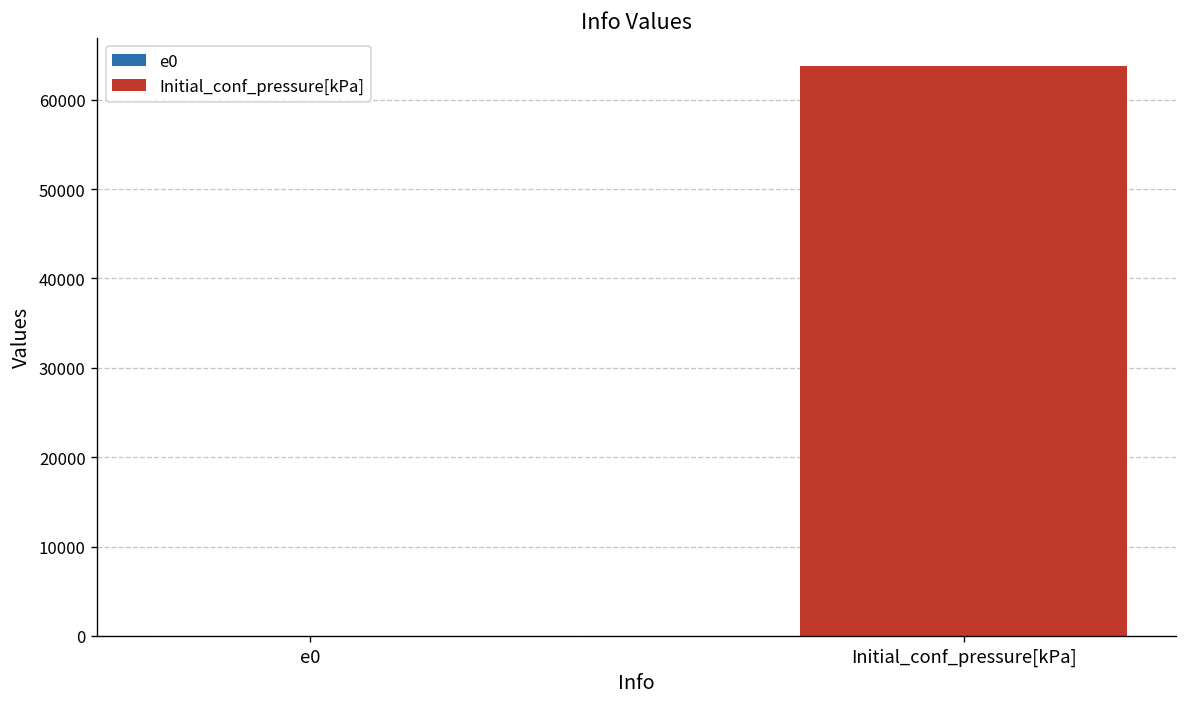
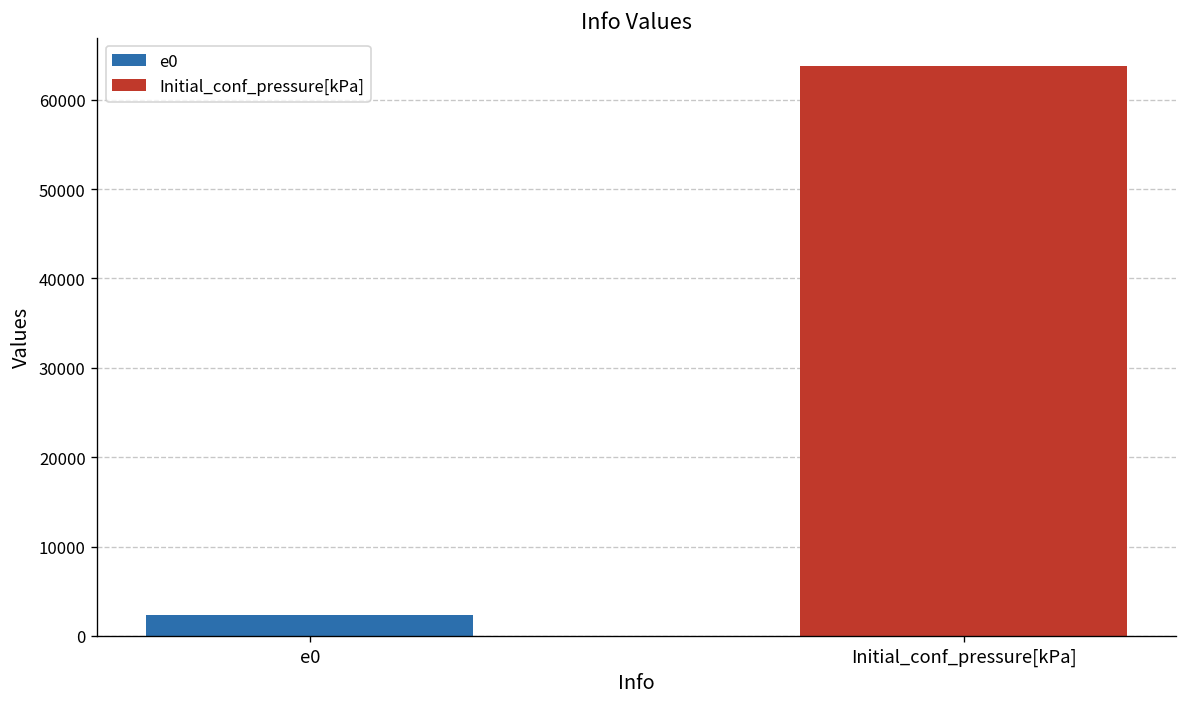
e0: 0 -> 2000
